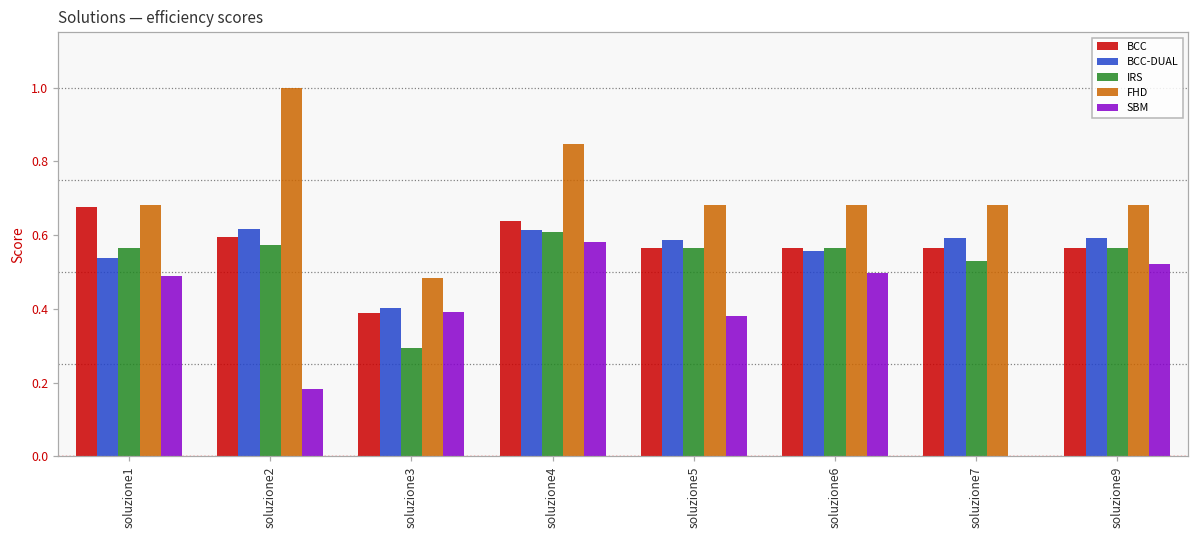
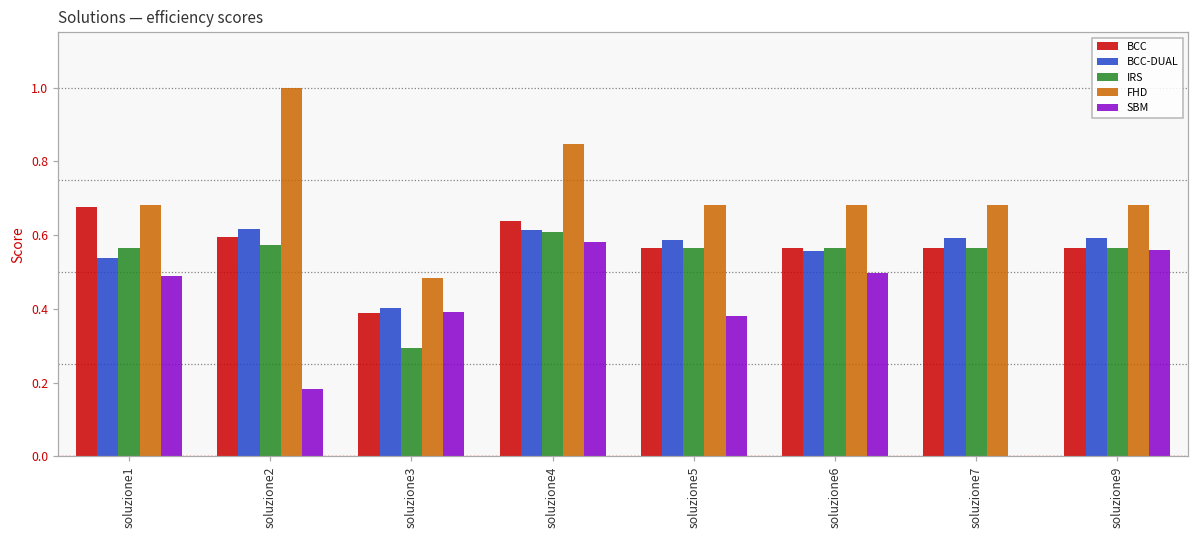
IRS, soluzione7: 0.53 -> 0.56
SBM, soluzione9: 0.52 -> 0.56
